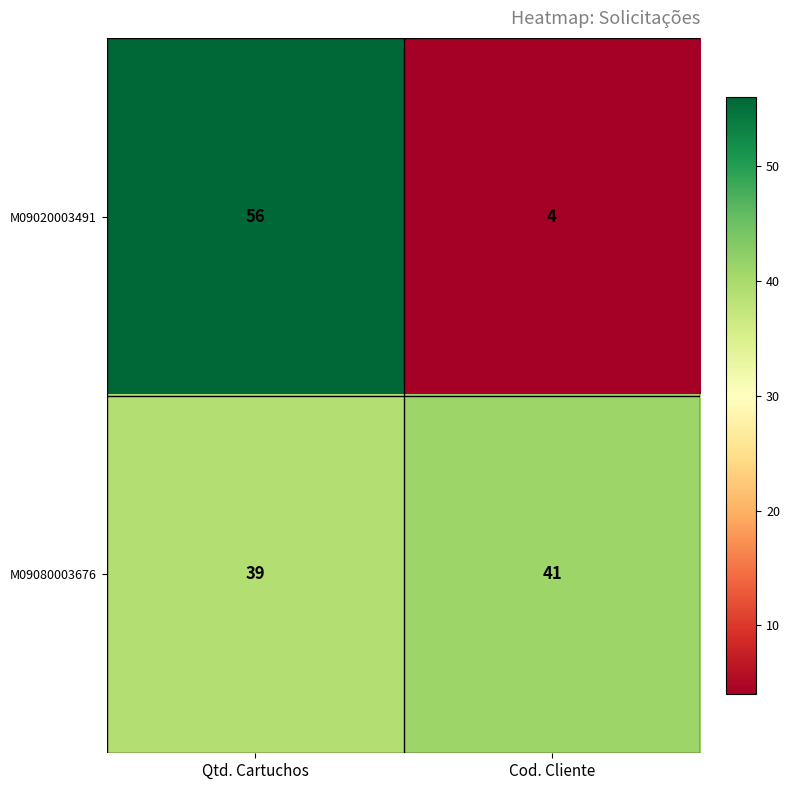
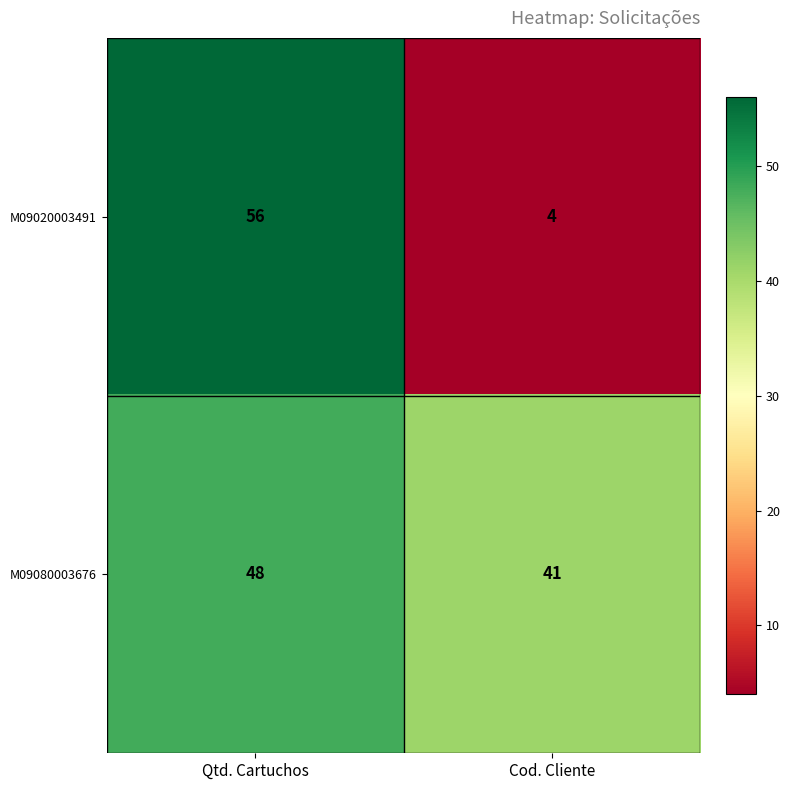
M09080003676, Qtd. Cartuchos: 39 -> 48
